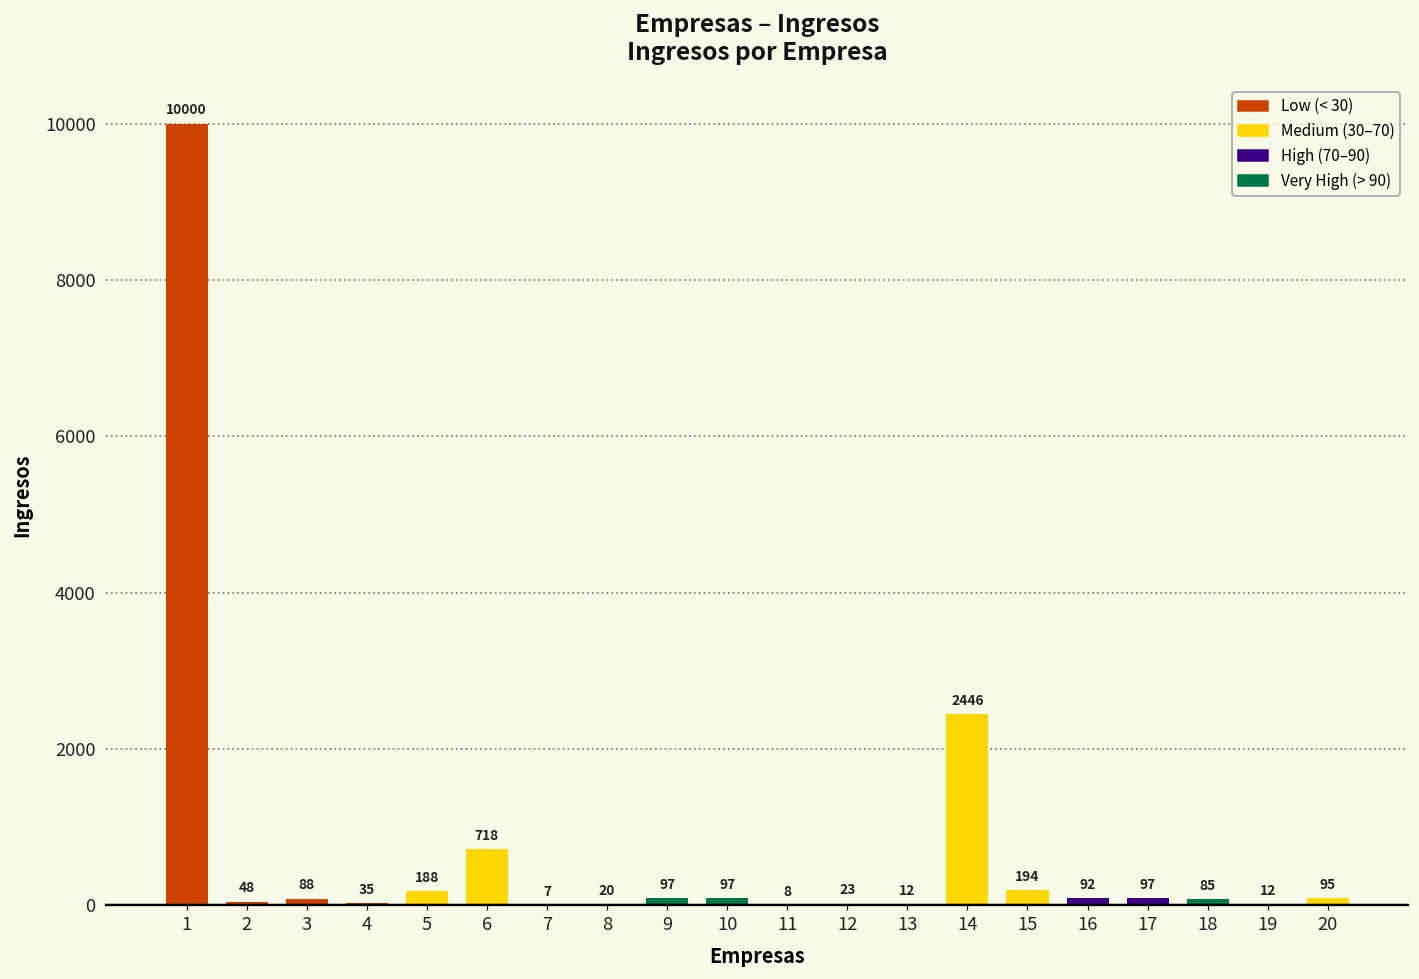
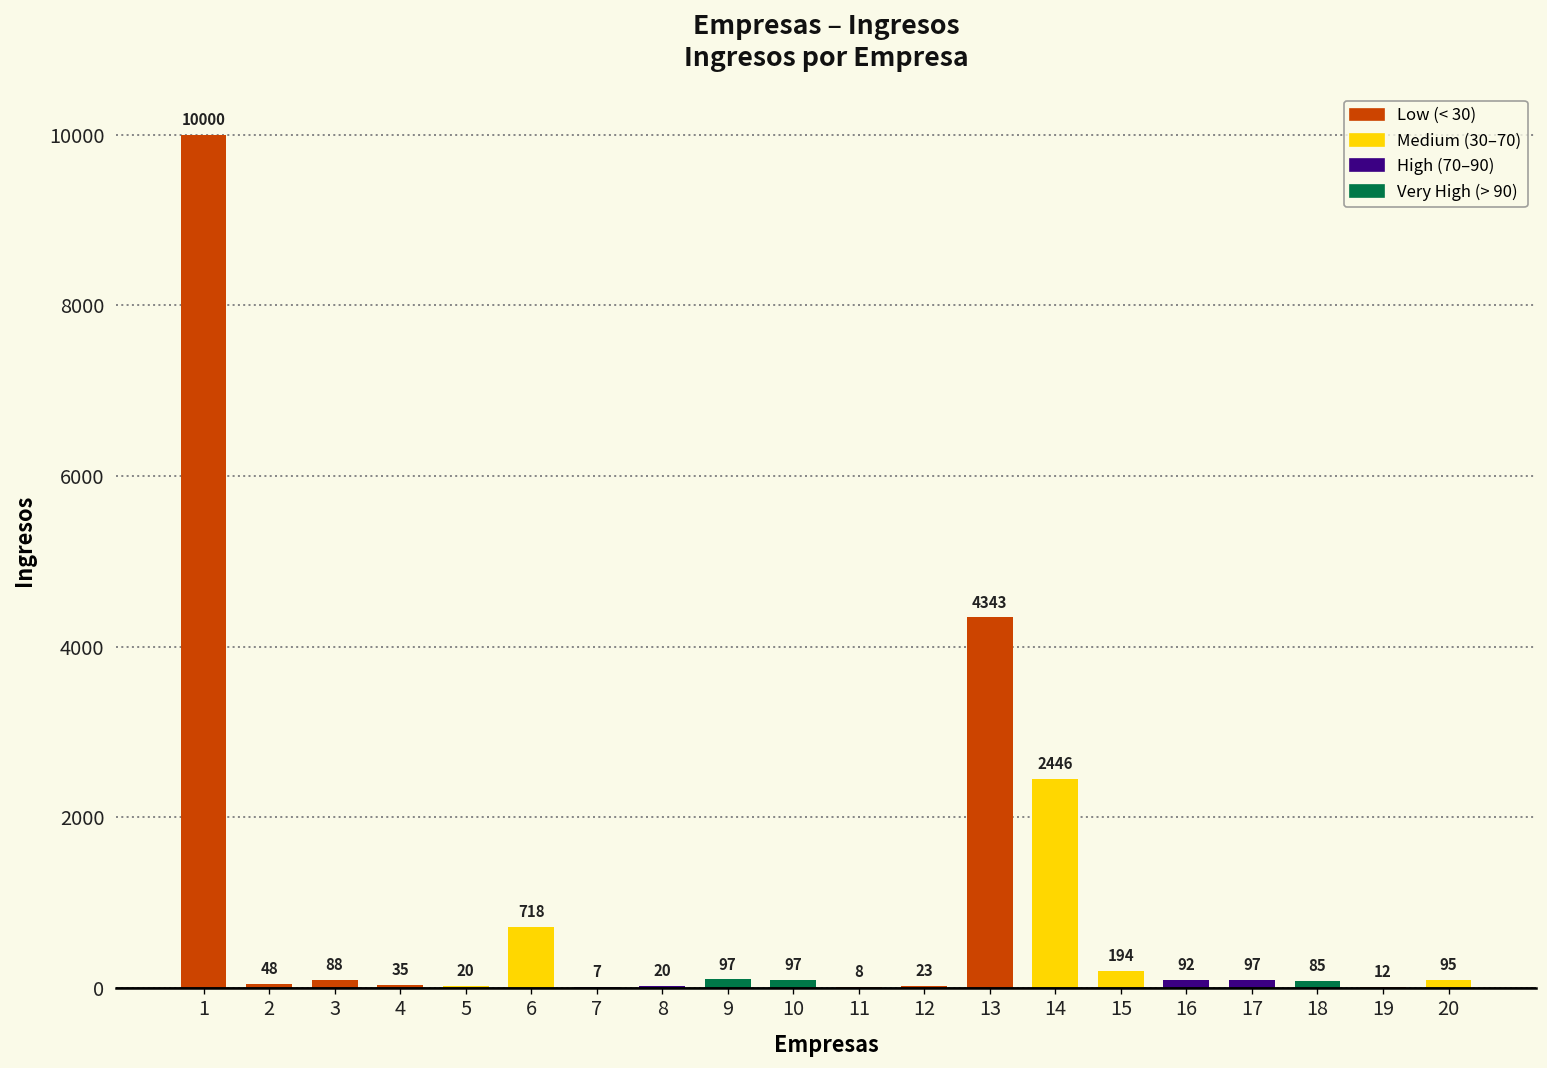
5: 188 -> 20
13: 12 -> 4343
